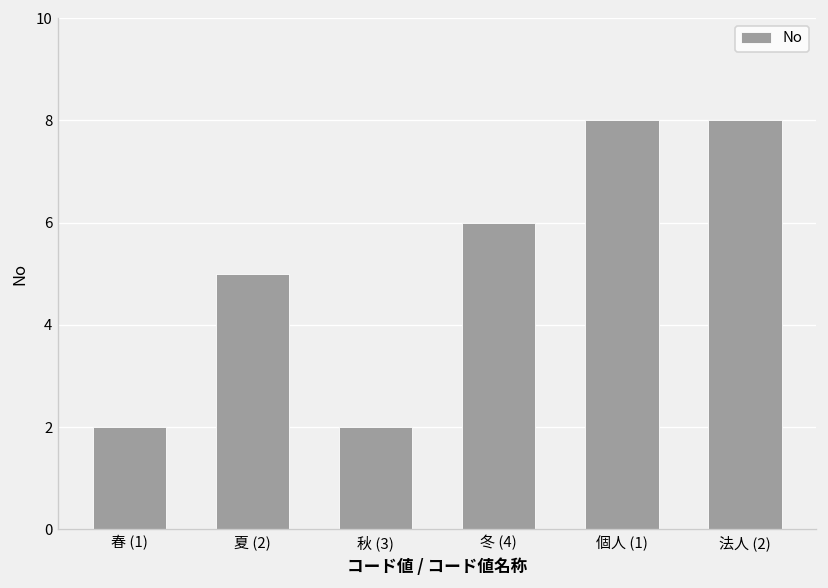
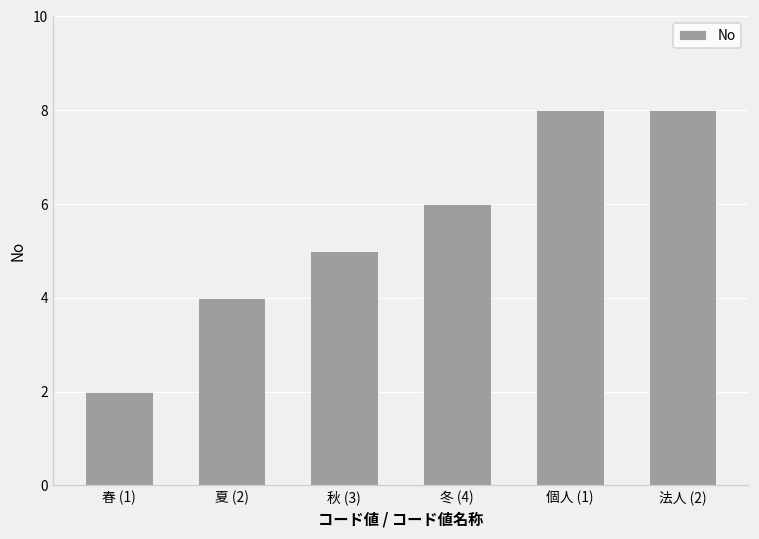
夏 (2): 5 -> 4
秋 (3): 2 -> 5
